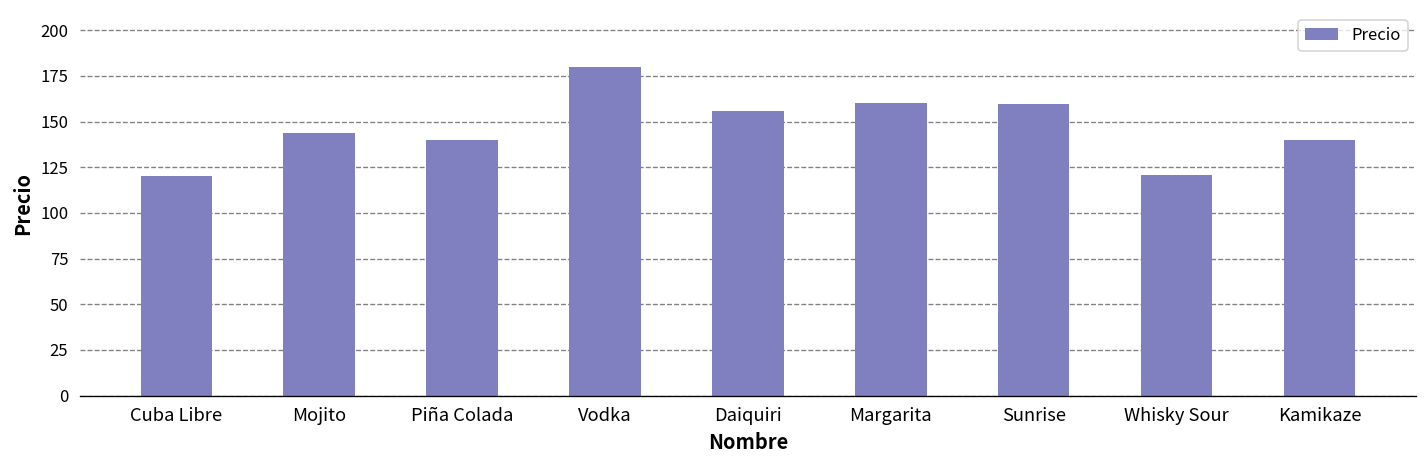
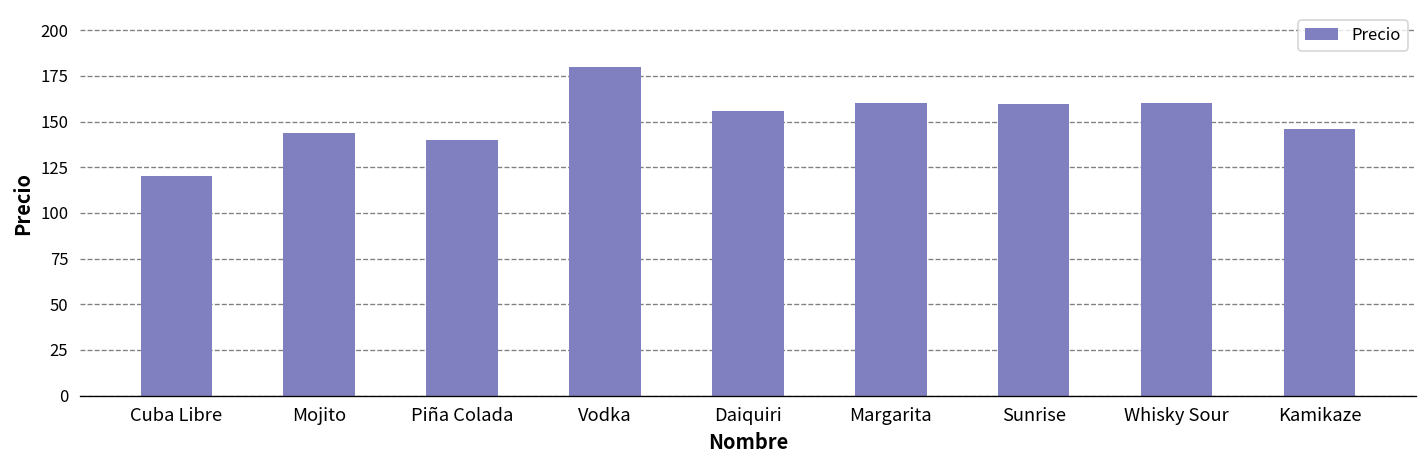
Whisky Sour: 121 -> 160
Kamikaze: 140 -> 146
